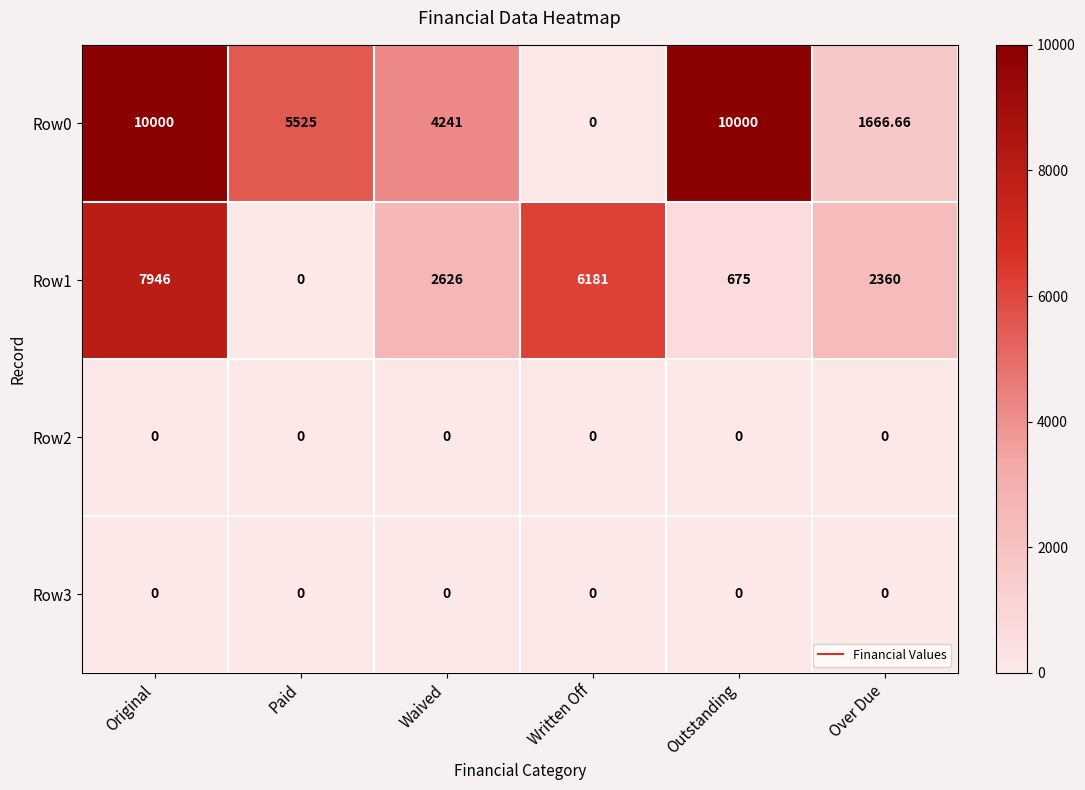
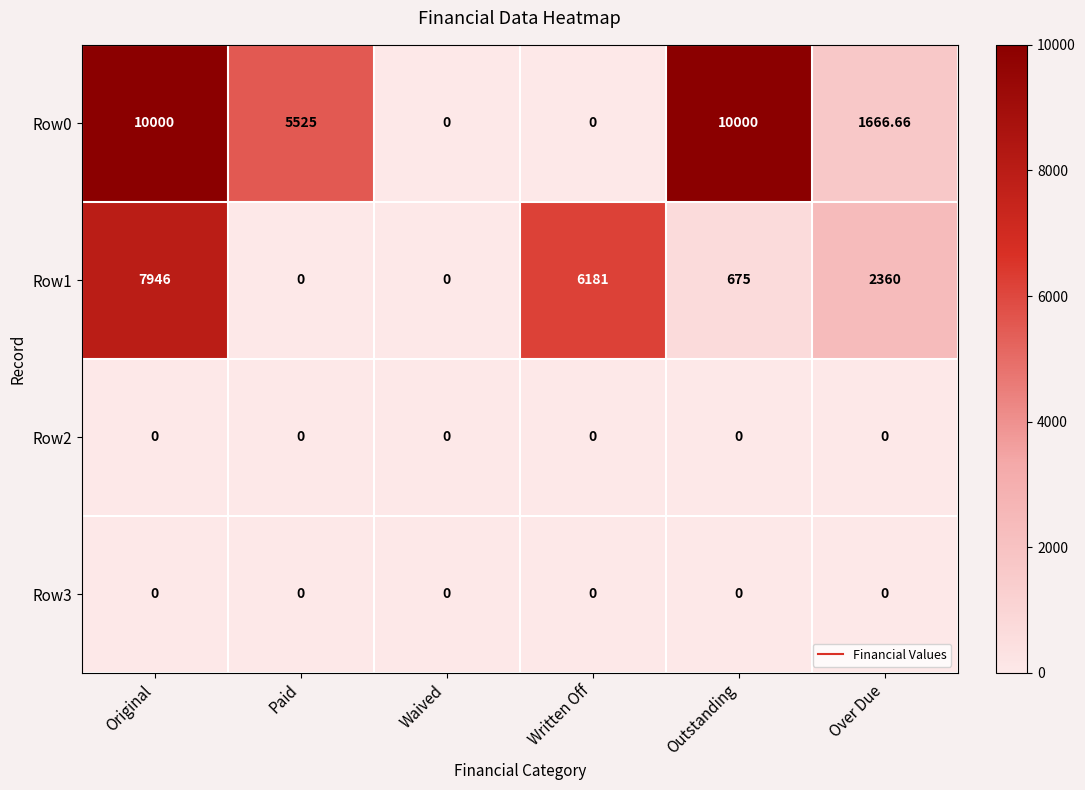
Row0, Waived: 4241 -> 0
Row1, Waived: 2626 -> 0
